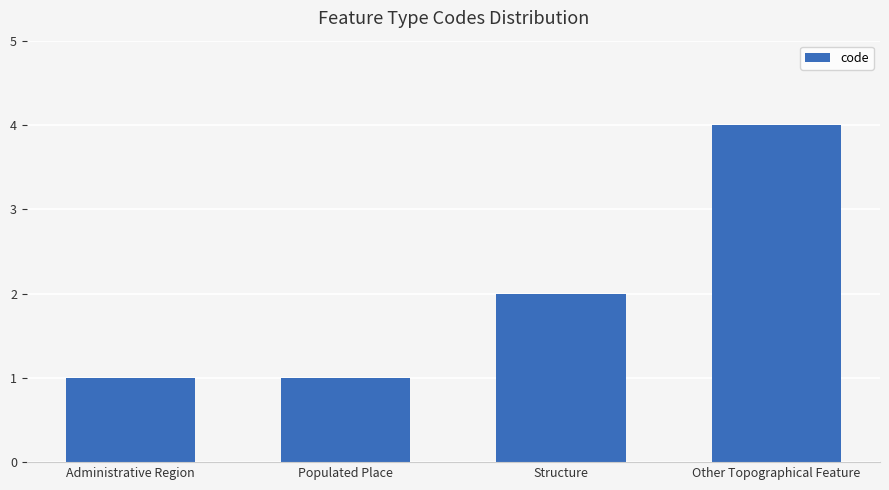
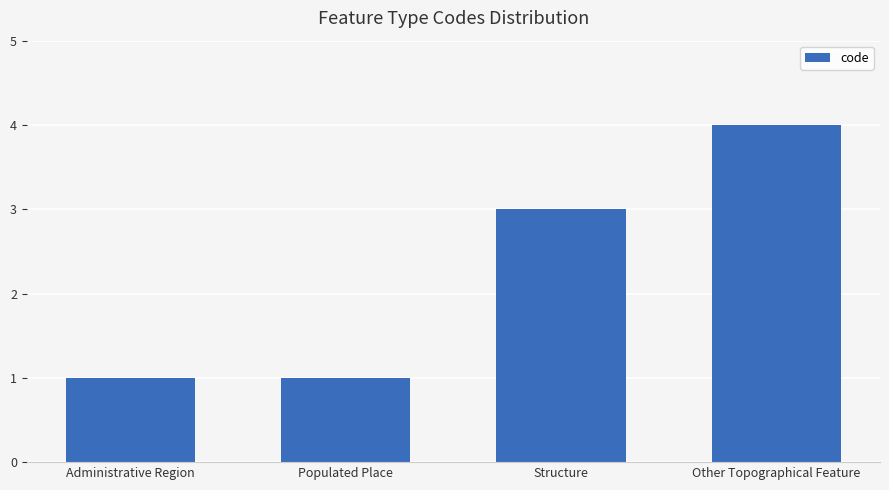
Structure: 2 -> 3
